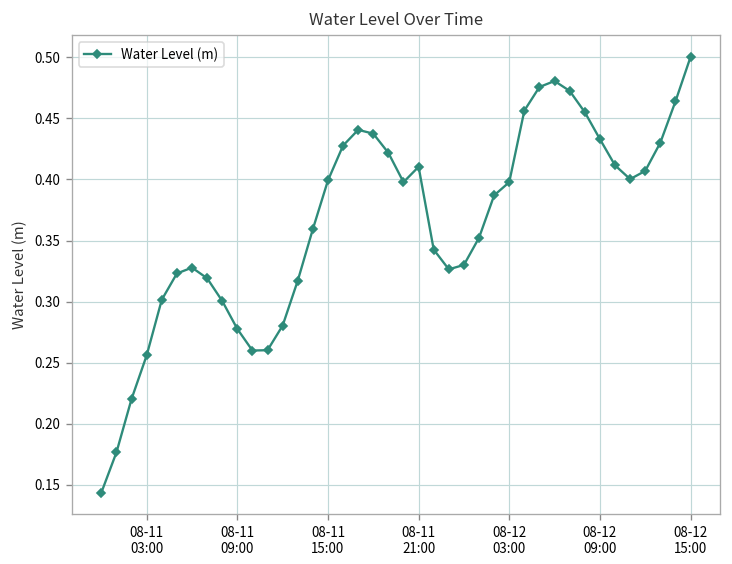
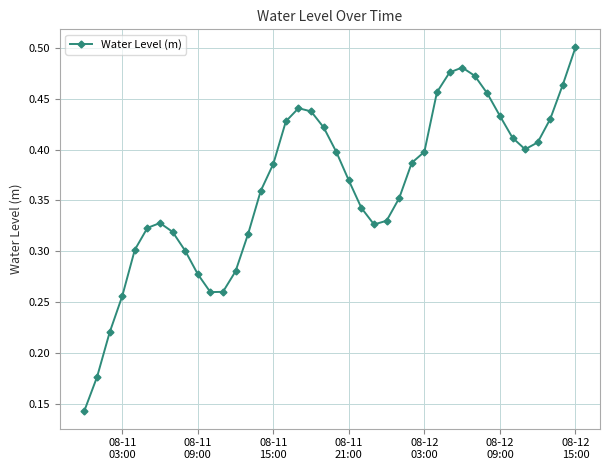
08-11 15:00: 0.399 -> 0.386
08-11 21:00: 0.410 -> 0.370
